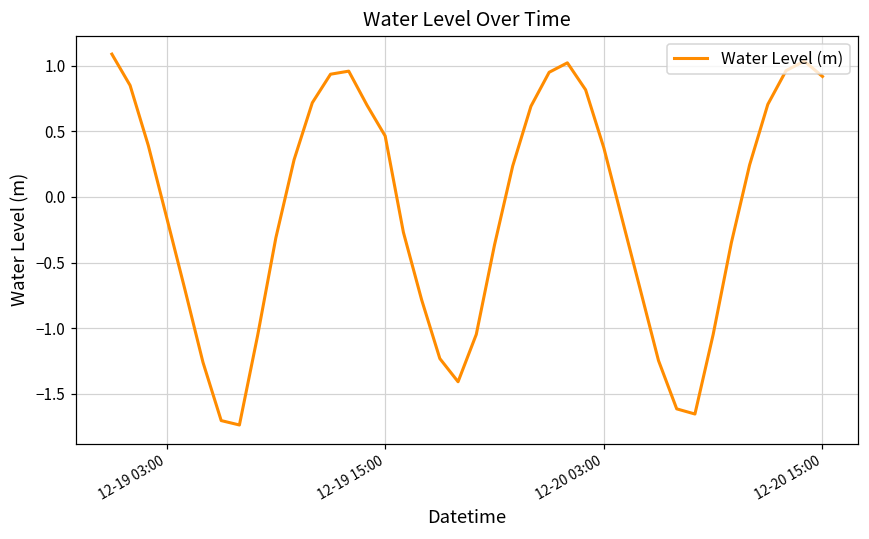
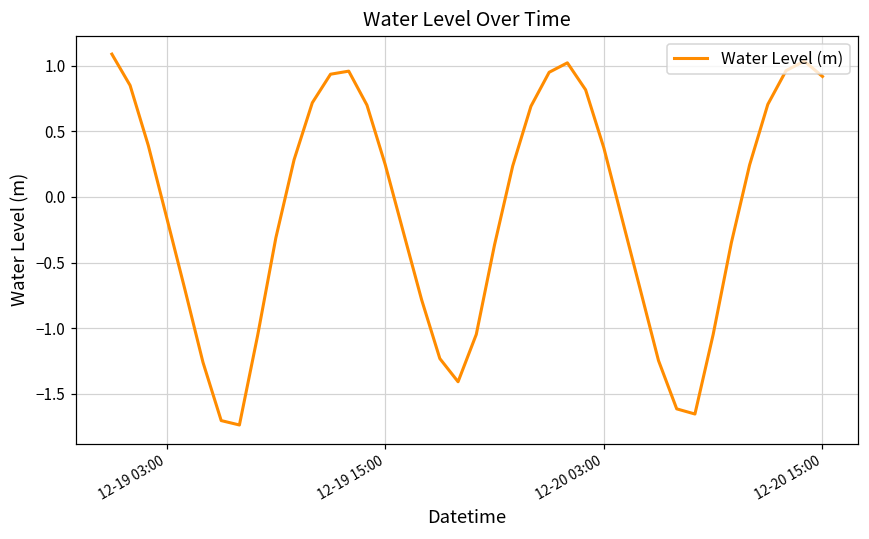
12-19 15:00: 0.47 -> 0.25
